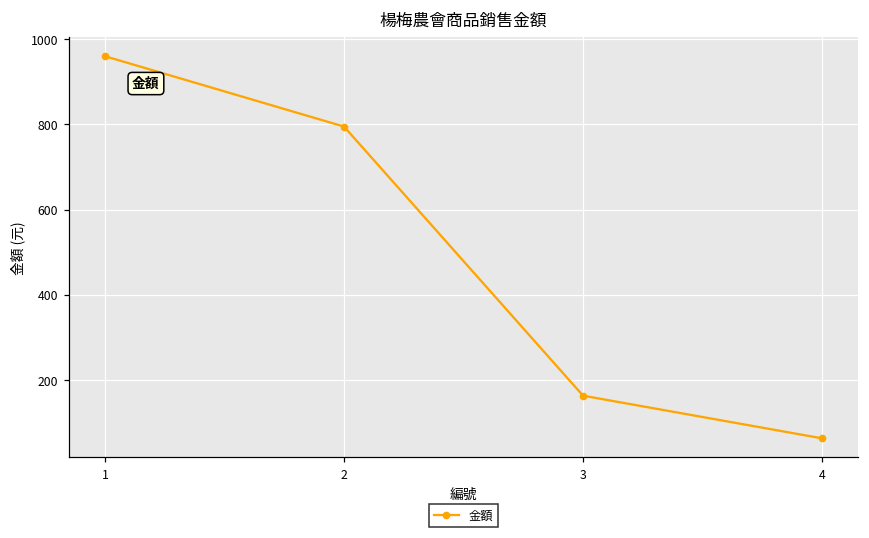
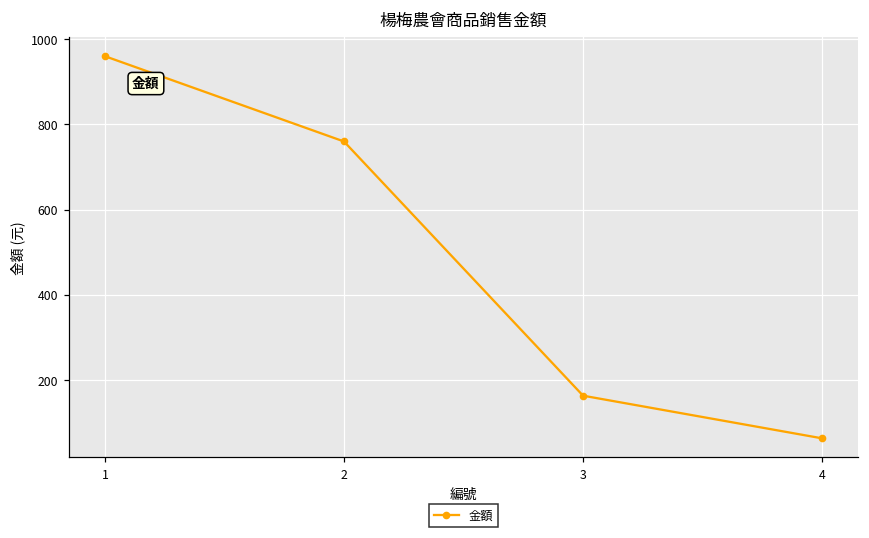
2: 800 -> 760
